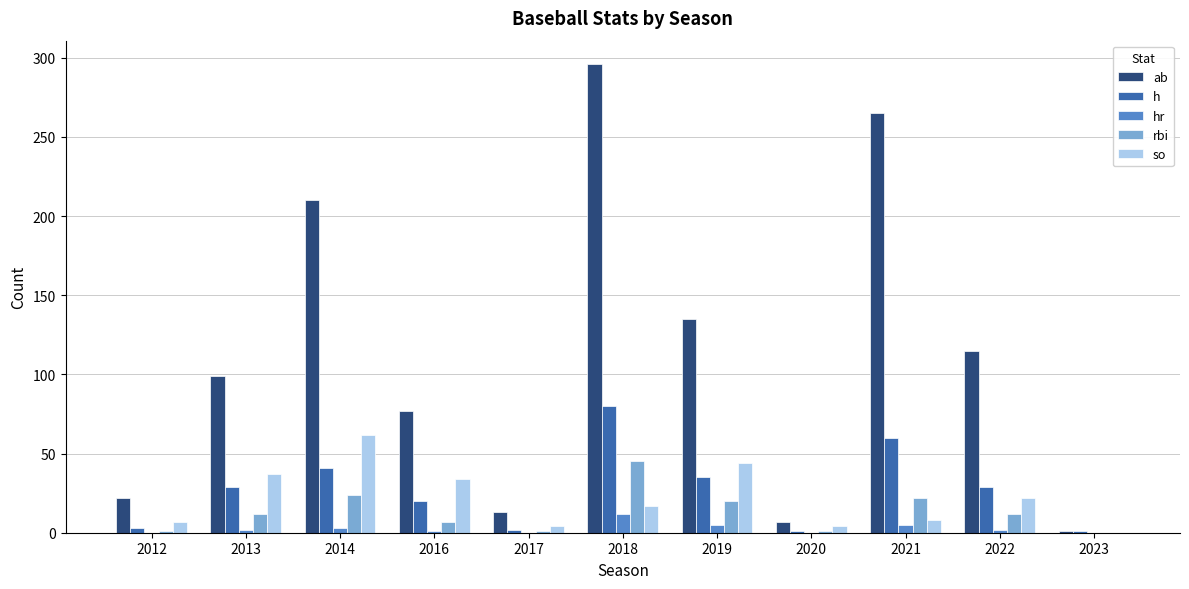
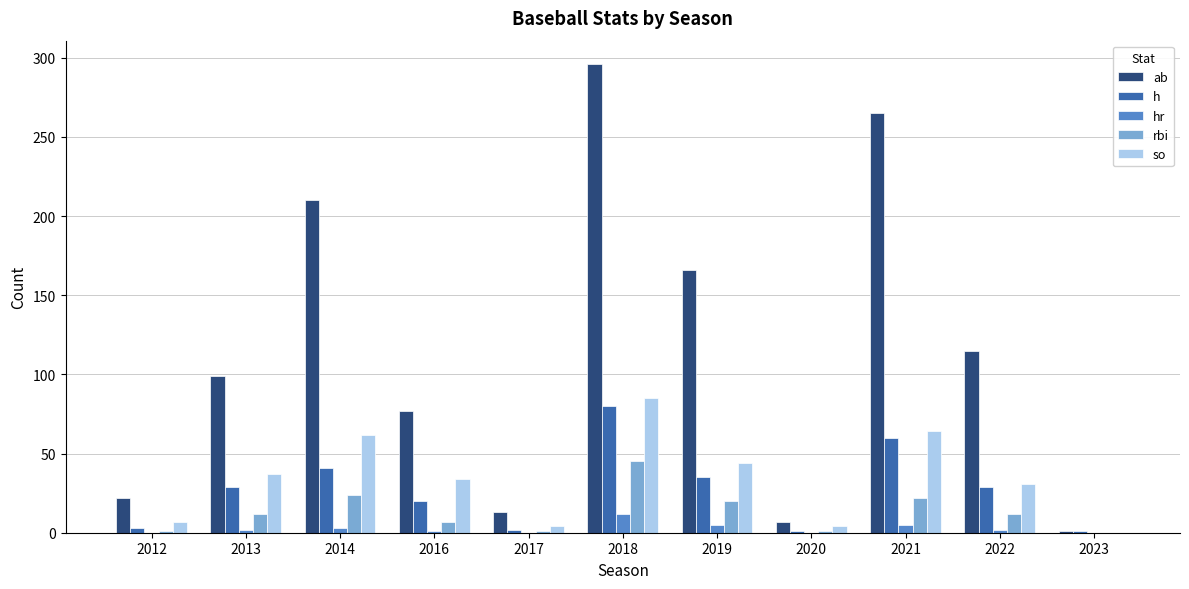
so, 2018: 17 -> 85
ab, 2019: 135 -> 166
so, 2021: 8 -> 64
so, 2022: 22 -> 31
